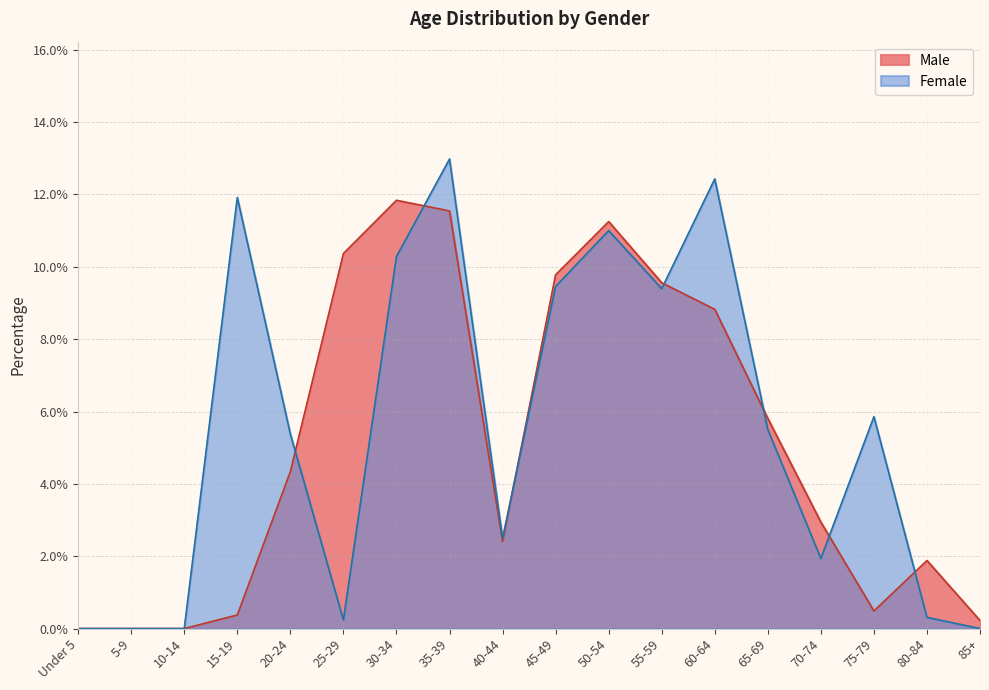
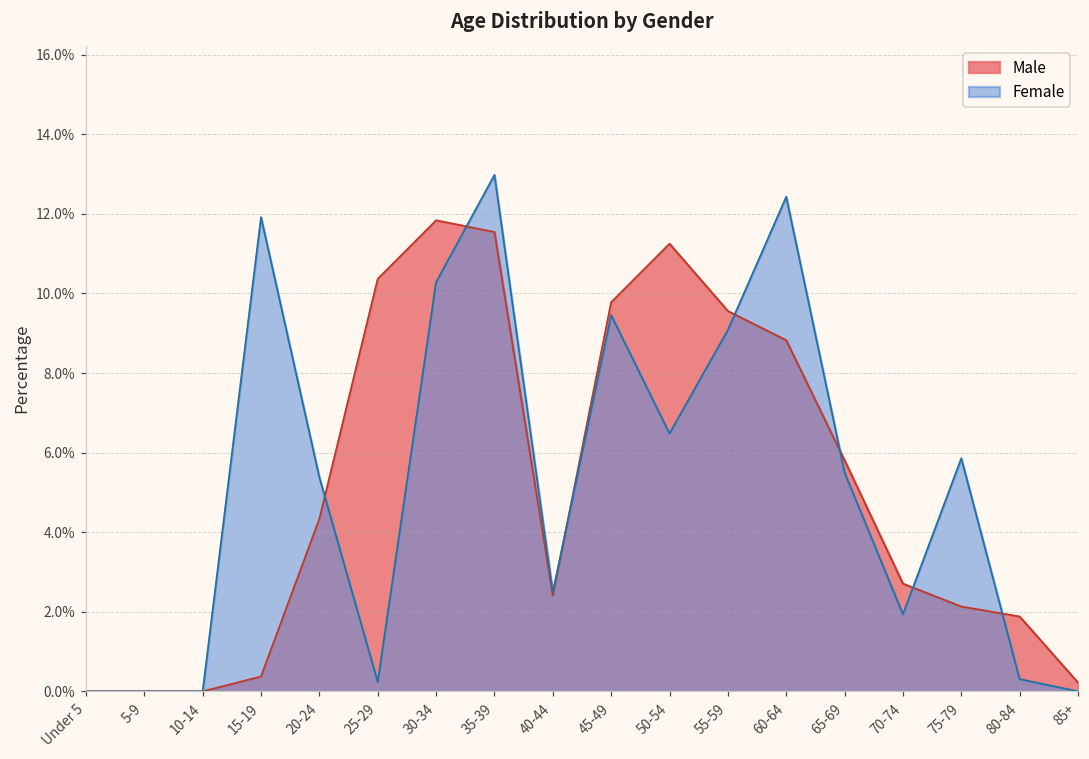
Female, 50-54: 11.0% -> 6.5%
Female, 55-59: 9.4% -> 9.1%
Male, 70-74: 2.9% -> 2.7%
Male, 75-79: 0.5% -> 2.1%
